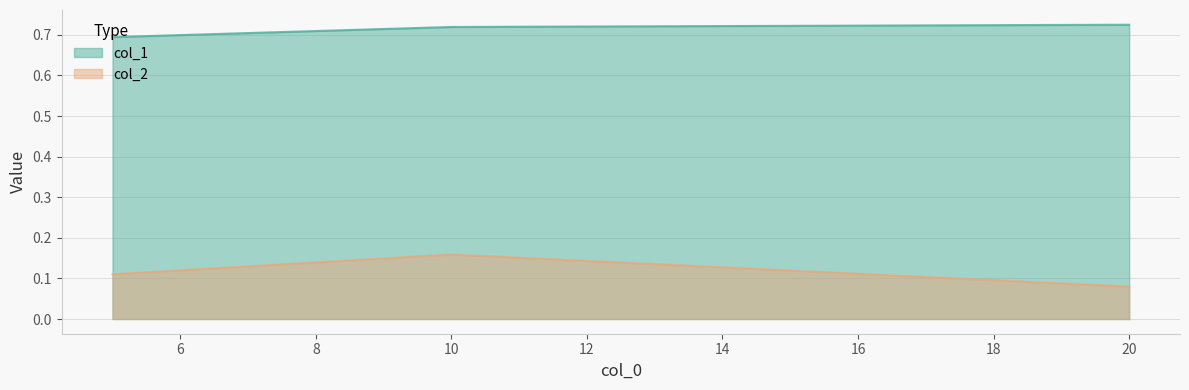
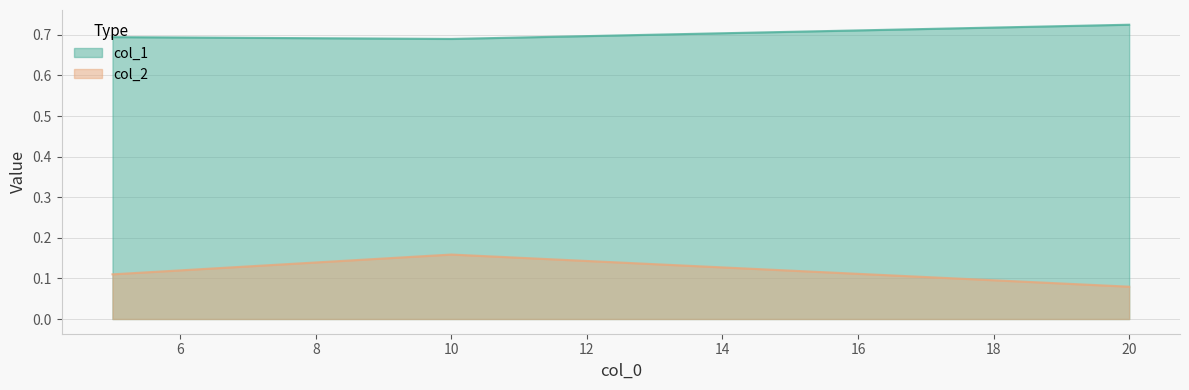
col_1, 10: 0.72 -> 0.69
